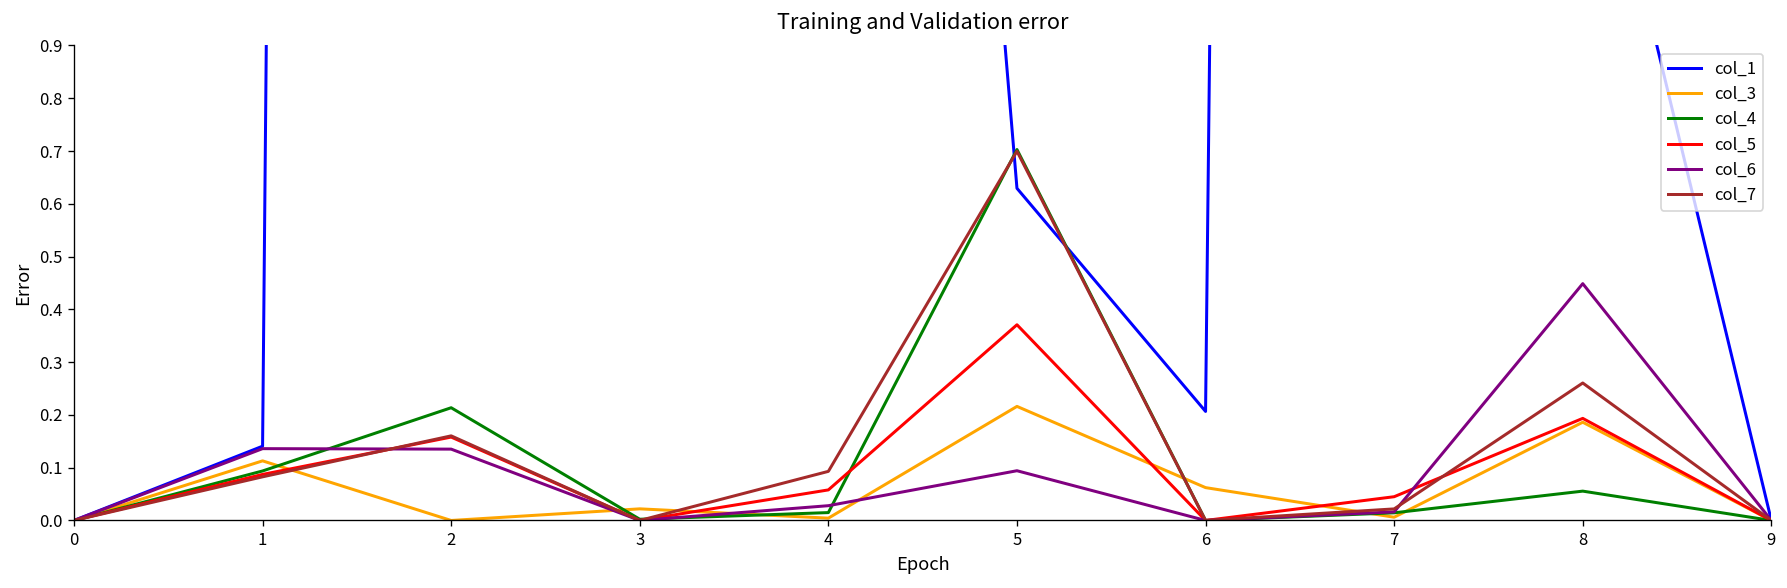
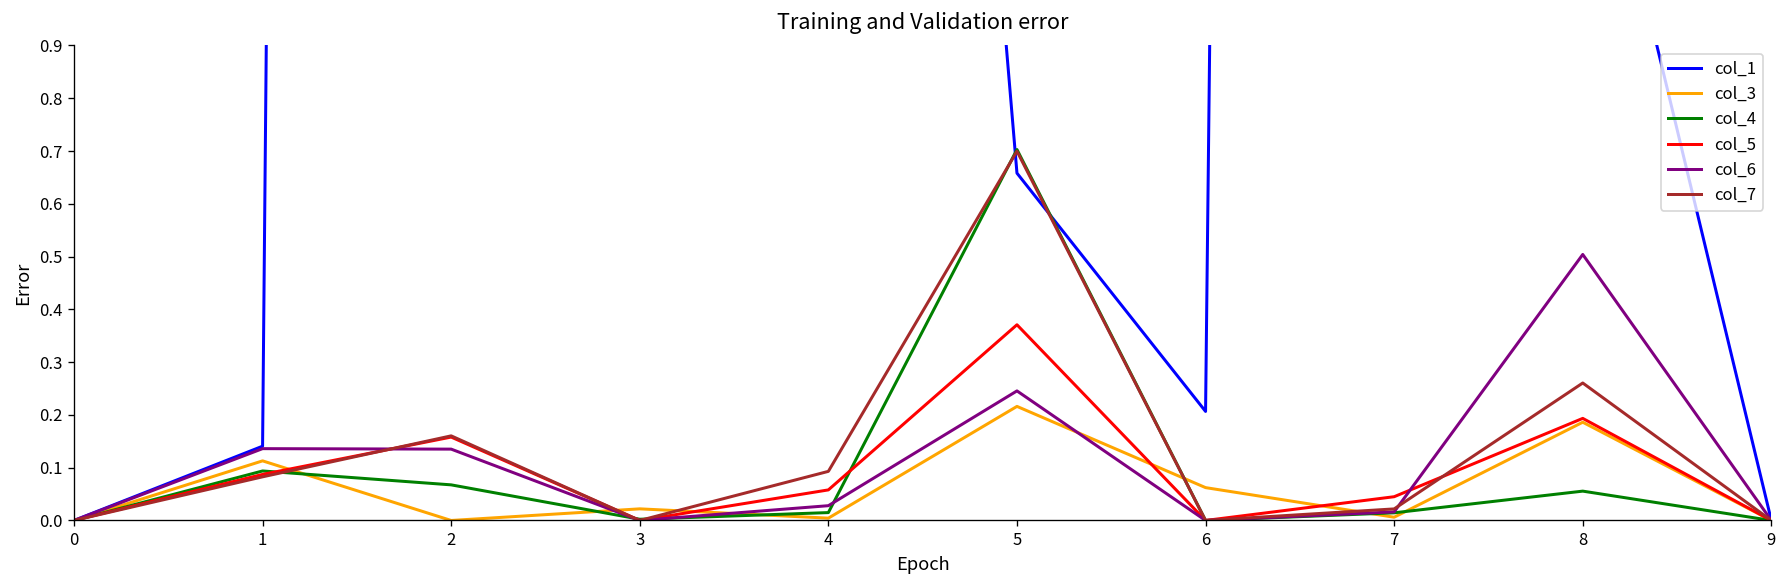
col_4, 2: 0.21 -> 0.07
col_1, 5: 0.63 -> 0.66
col_6, 5: 0.09 -> 0.25
col_6, 8: 0.45 -> 0.50
